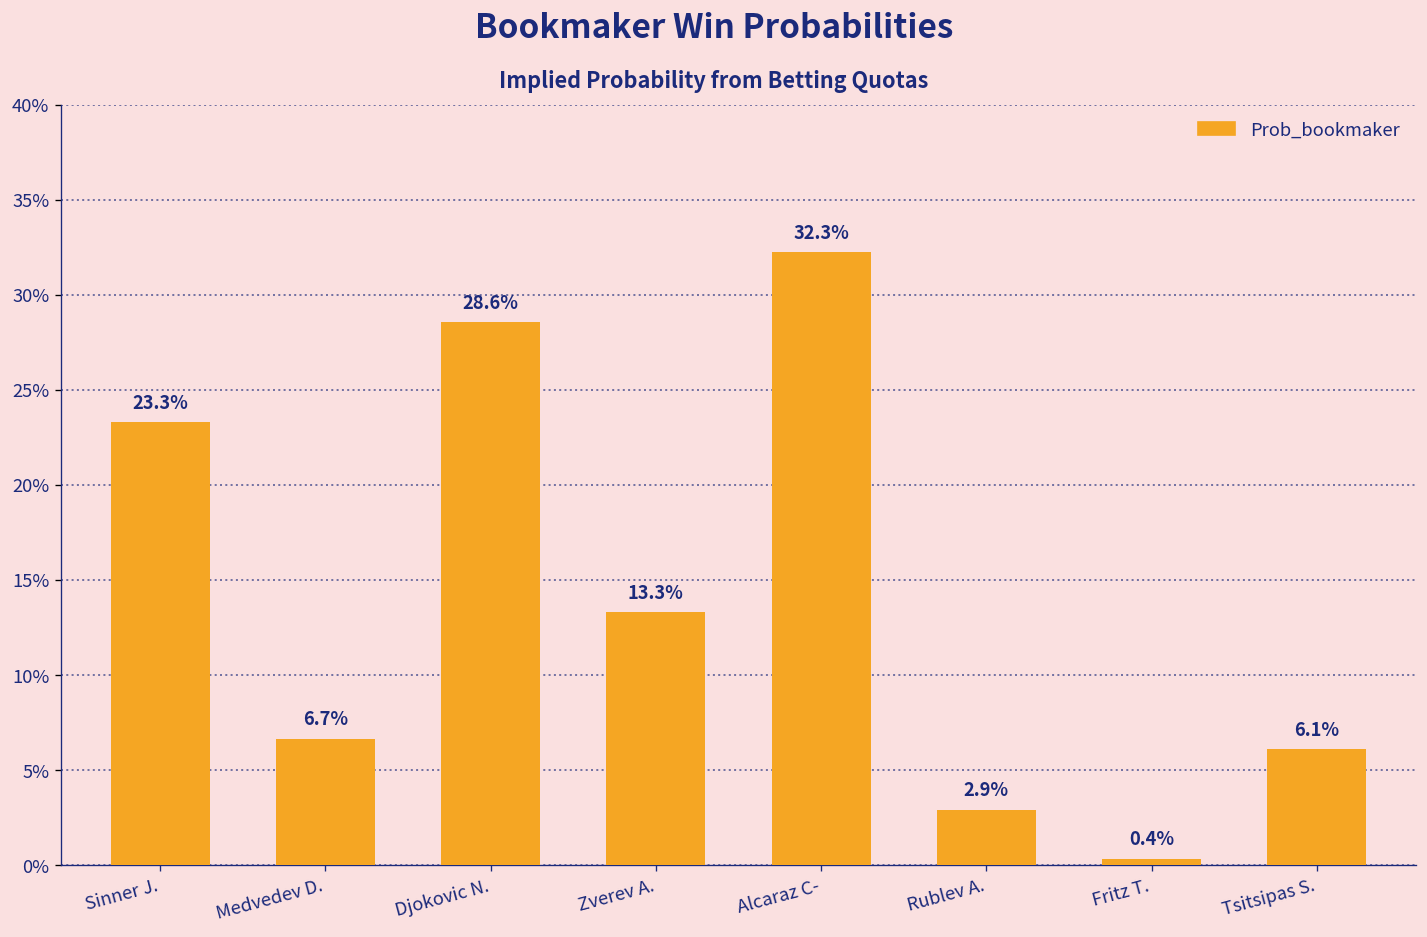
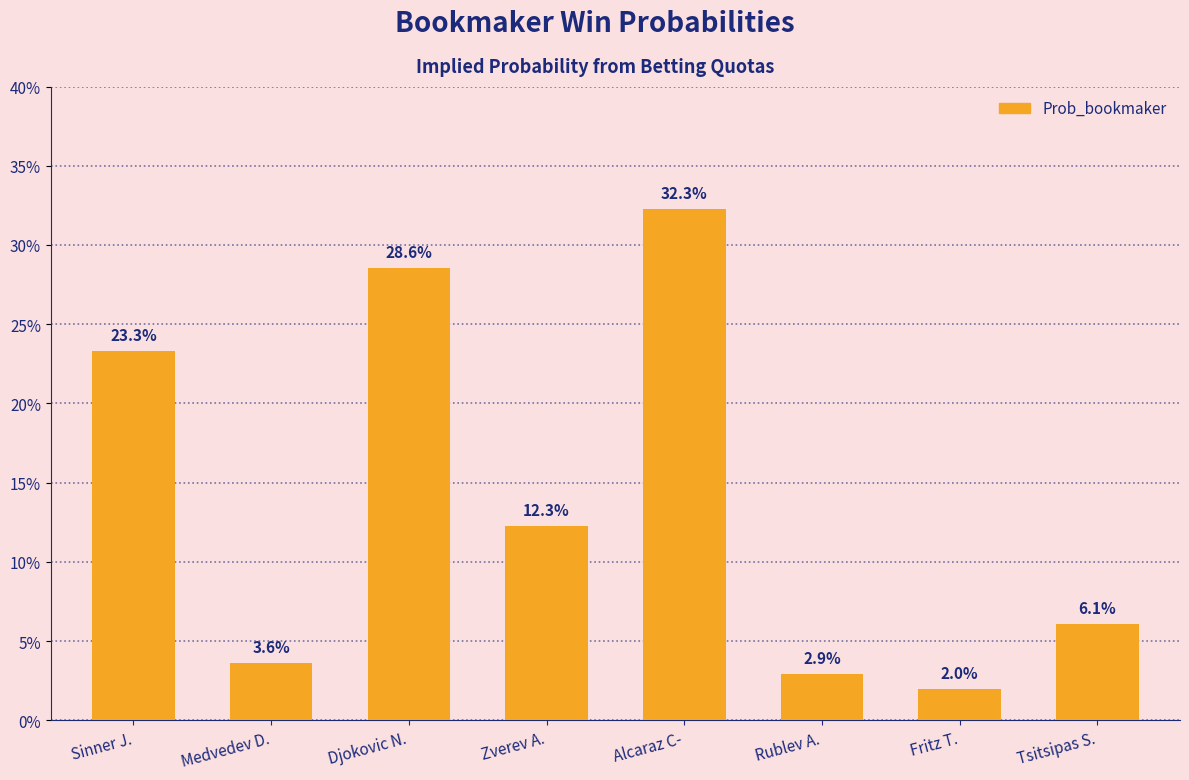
Medvedev D.: 6.7% -> 3.6%
Zverev A.: 13.3% -> 12.3%
Fritz T.: 0.4% -> 2.0%
